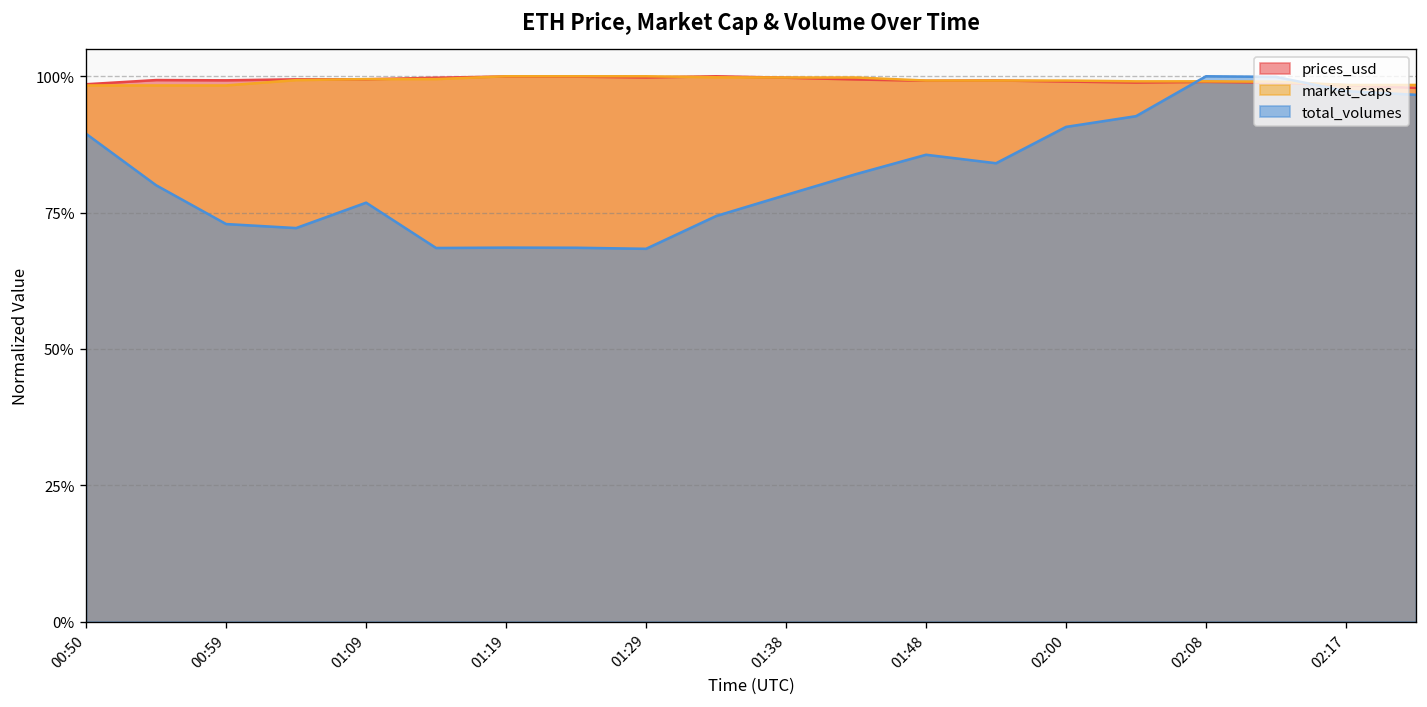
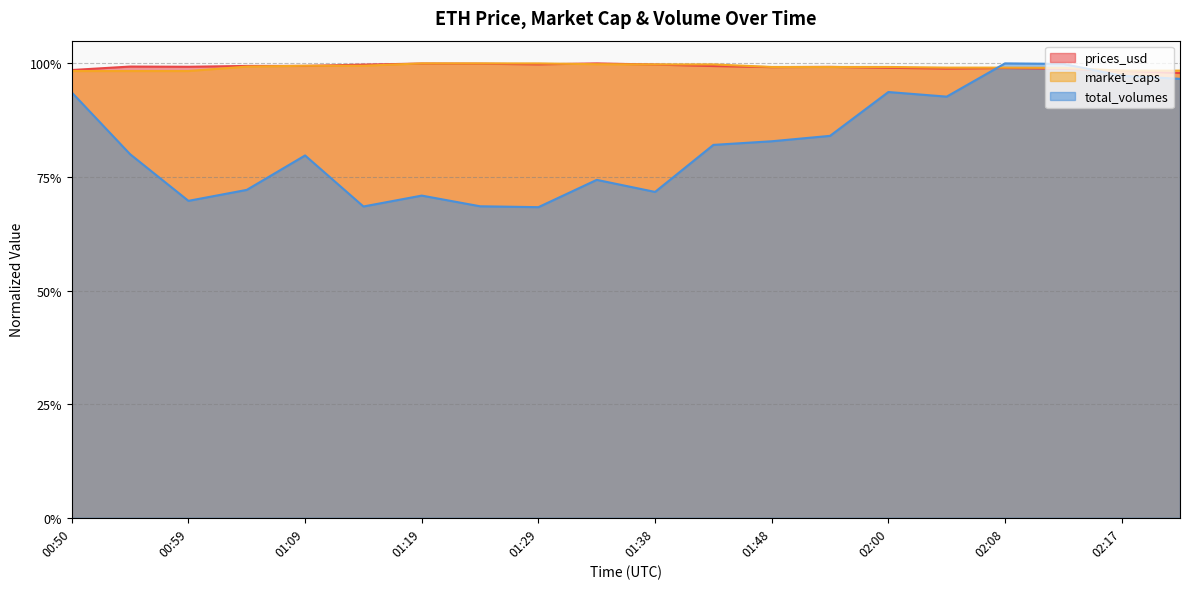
total_volumes, 00:50: 89% -> 94%
total_volumes, 00:59: 73% -> 70%
total_volumes, 01:09: 77% -> 80%
total_volumes, 01:19: 69% -> 71%
total_volumes, 01:38: 78% -> 72%
total_volumes, 01:48: 86% -> 83%
total_volumes, 02:00: 91% -> 94%
